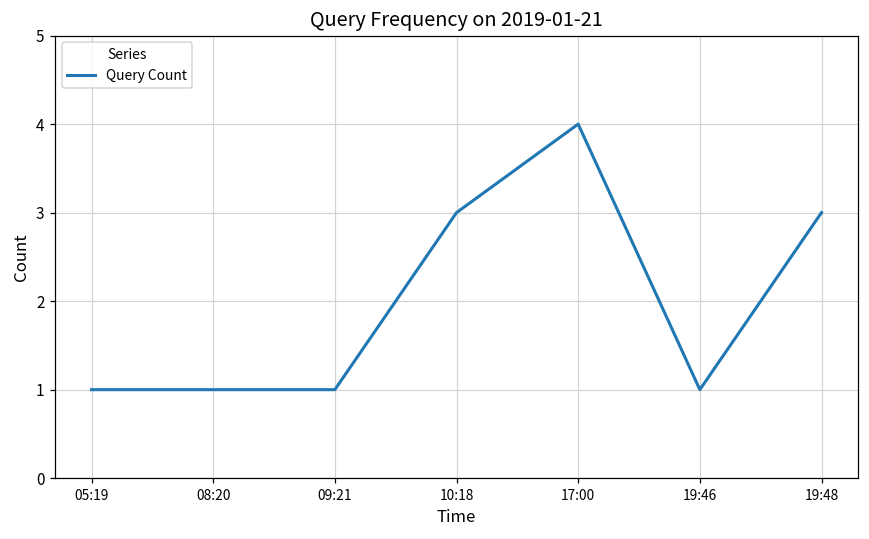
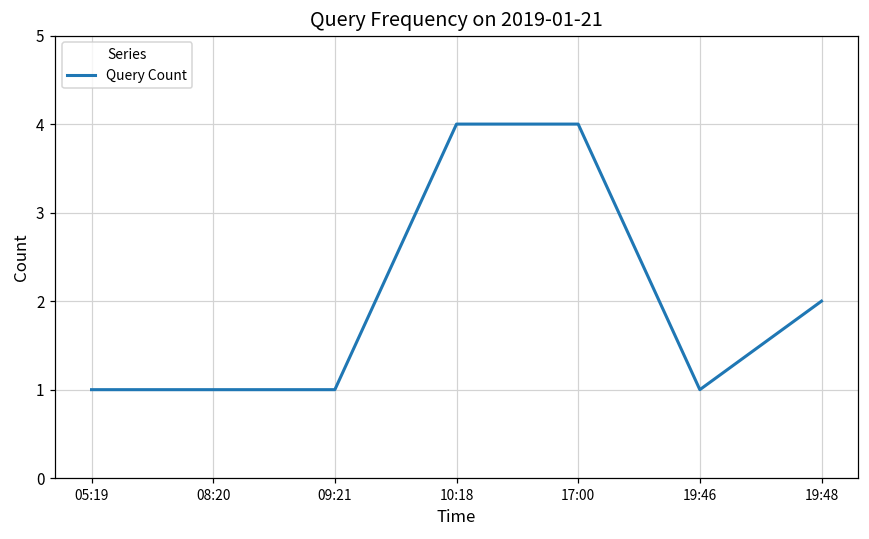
10:18: 3 -> 4
19:48: 3 -> 2
